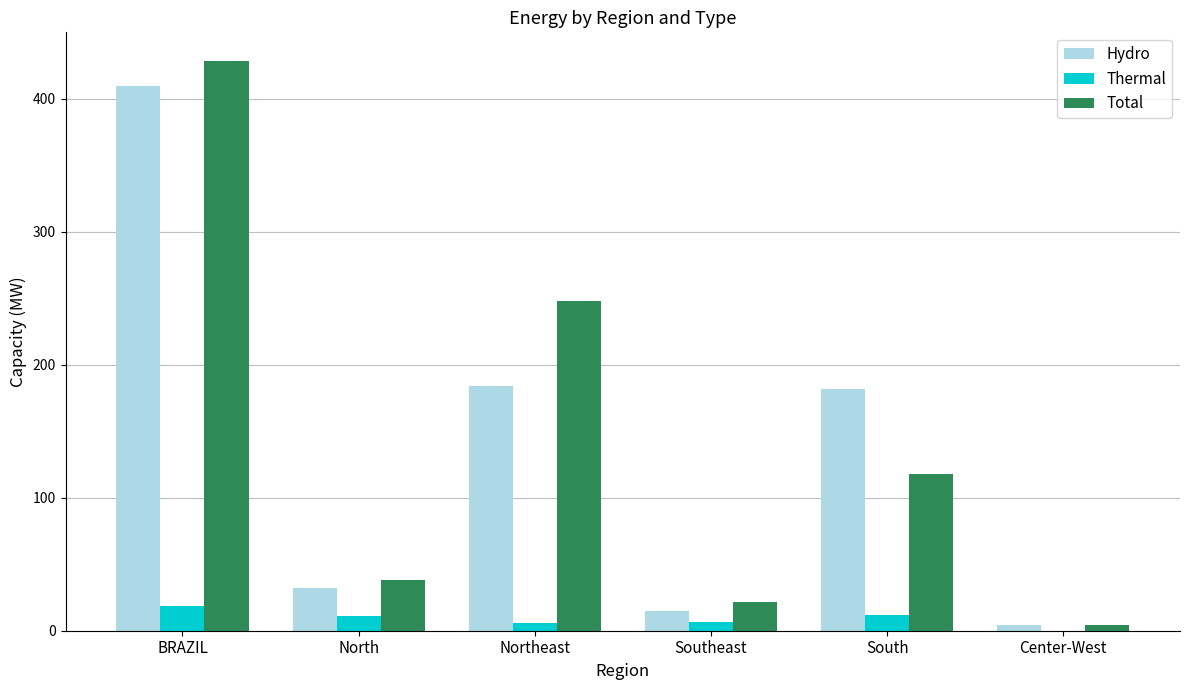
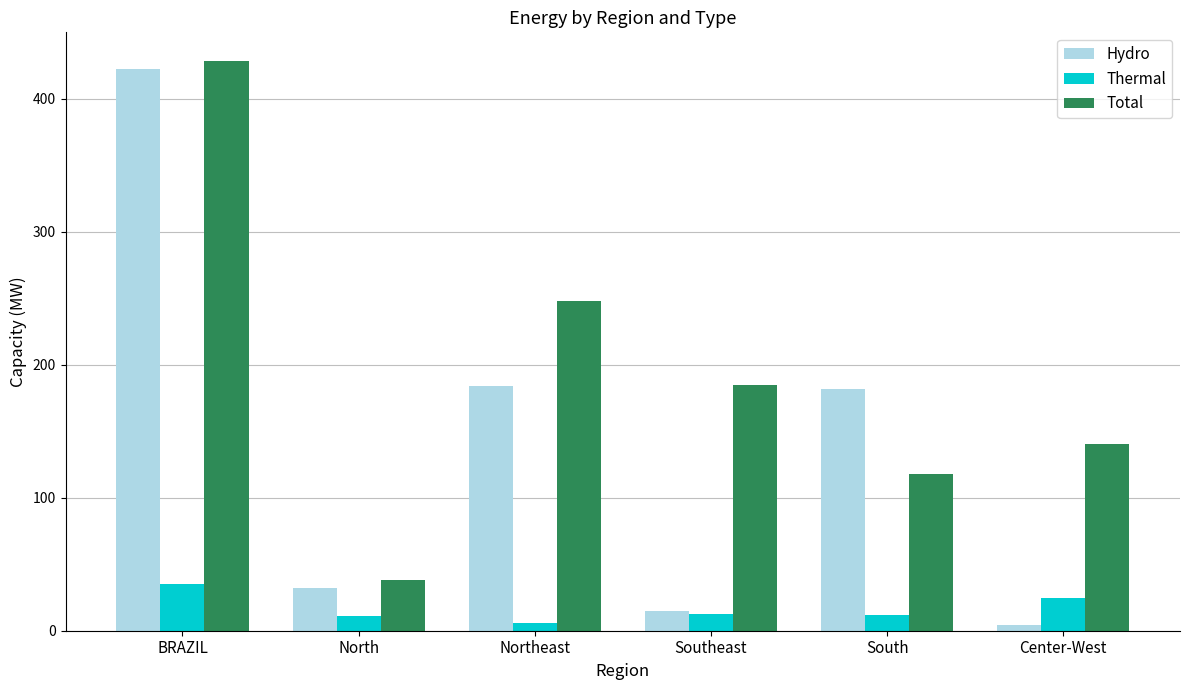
Hydro, BRAZIL: 410 -> 422
Thermal, BRAZIL: 19 -> 35
Thermal, Southeast: 6 -> 12
Total, Southeast: 21 -> 185
Thermal, Center-West: 0 -> 25
Total, Center-West: 4 -> 141
